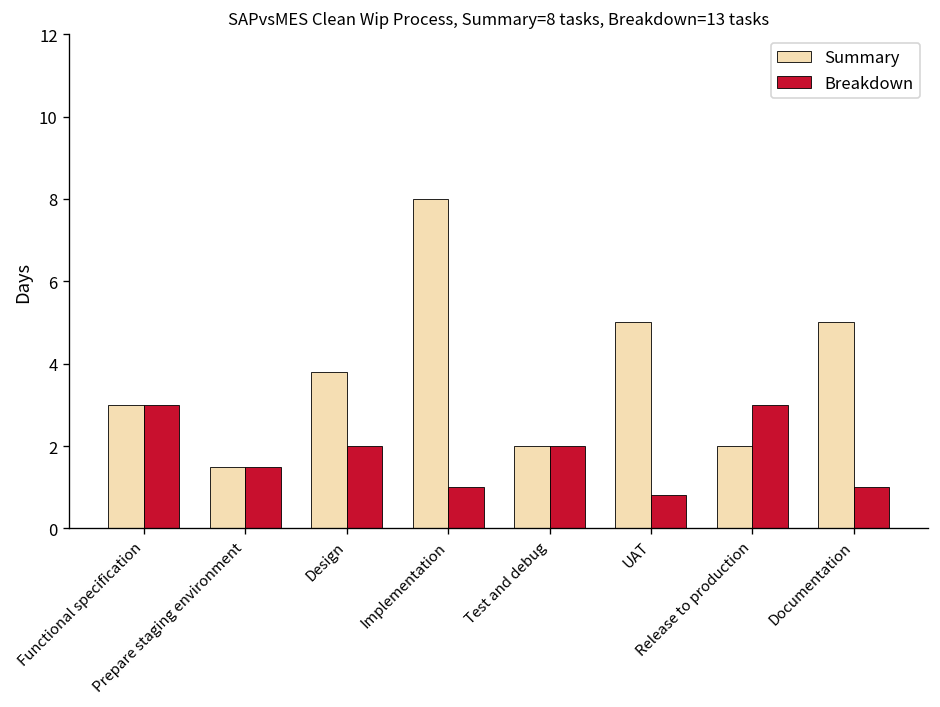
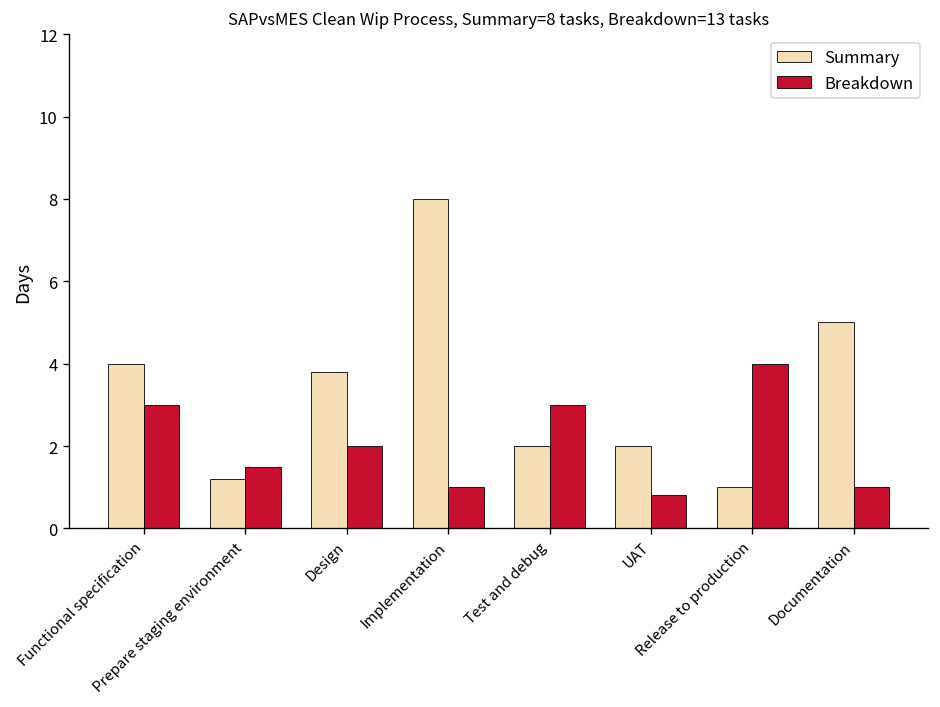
Summary, Functional specification: 3 -> 4
Summary, Prepare staging environment: 1.5 -> 1.2
Breakdown, Test and debug: 2 -> 3
Summary, UAT: 5 -> 2
Summary, Release to production: 2 -> 1
Breakdown, Release to production: 3 -> 4
